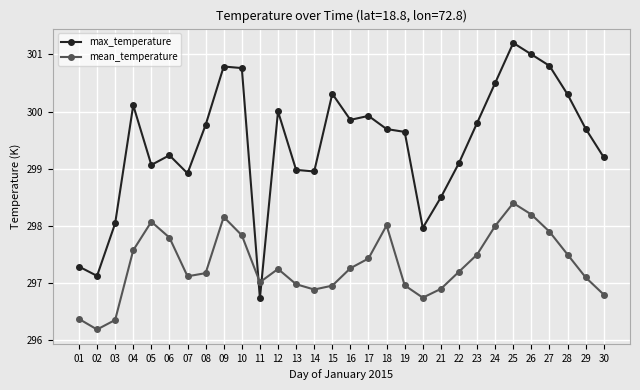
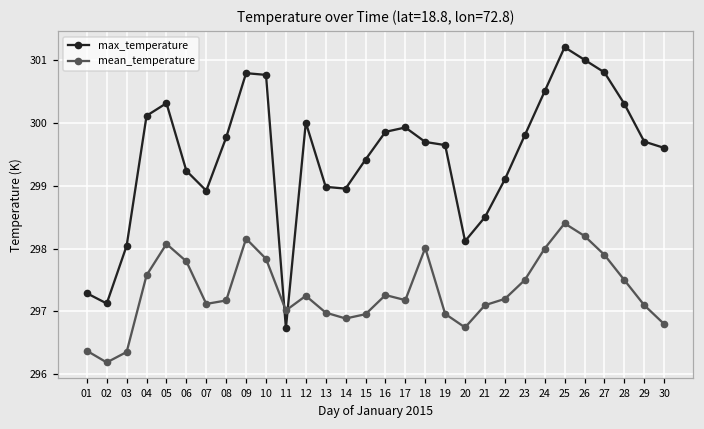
max_temperature, 05: 299.1 -> 300.3
max_temperature, 15: 300.3 -> 299.4
mean_temperature, 17: 297.4 -> 297.2
max_temperature, 20: 298.0 -> 298.1
mean_temperature, 21: 296.9 -> 297.1
max_temperature, 30: 299.2 -> 299.6
